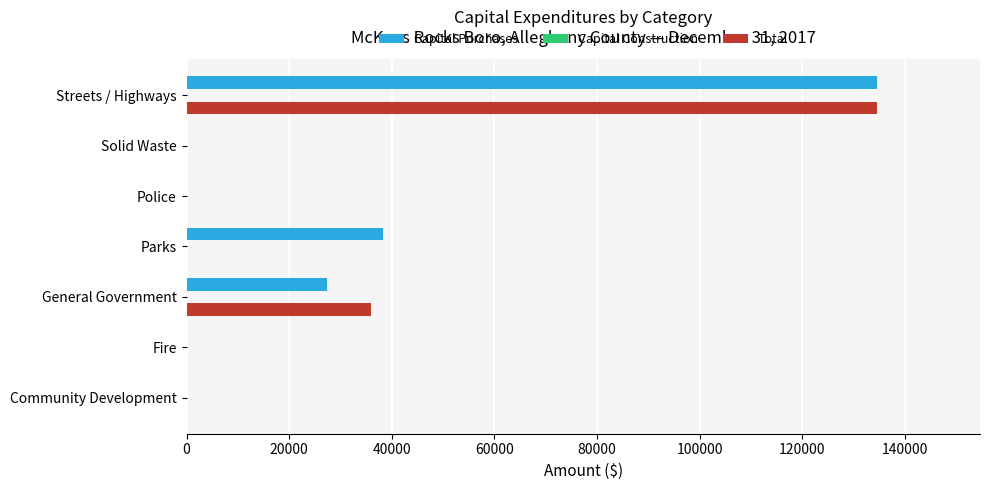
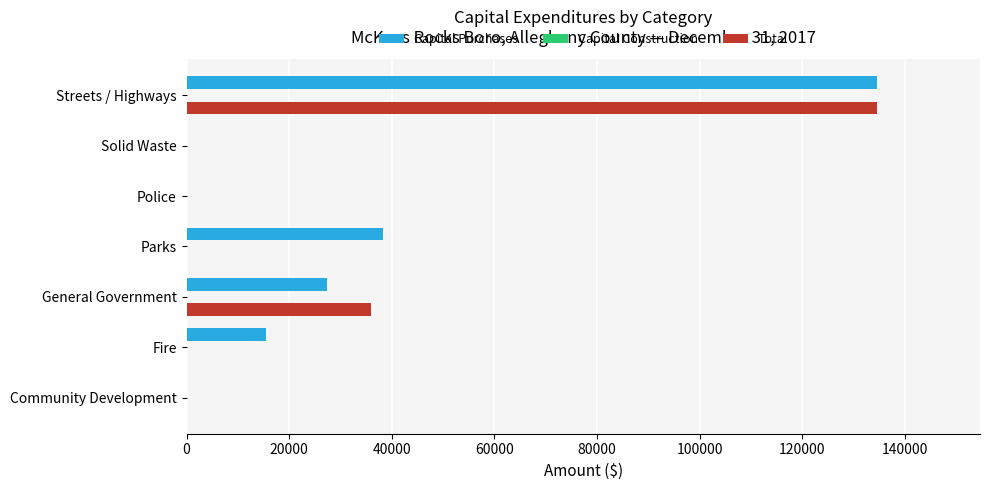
Capital Purchases, Fire: 0 -> 16000
